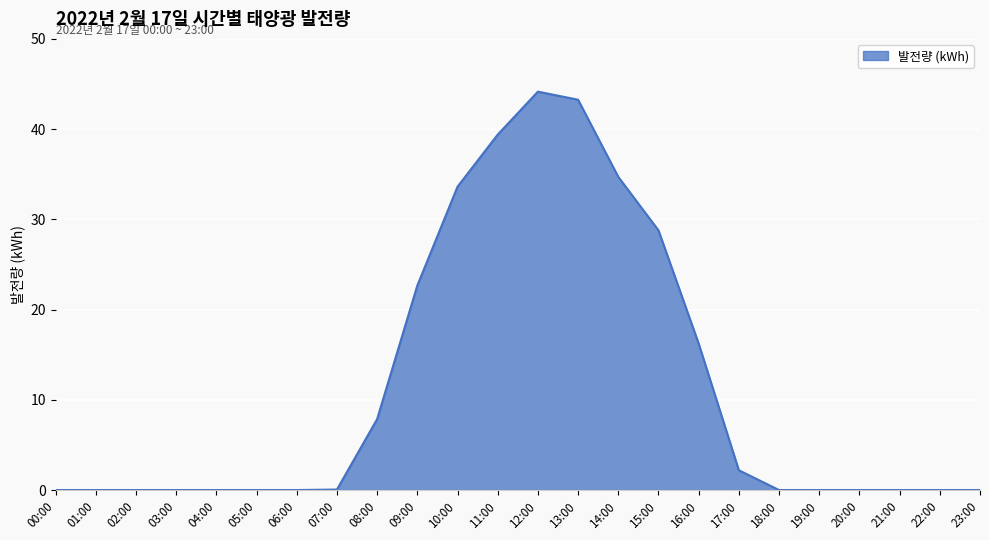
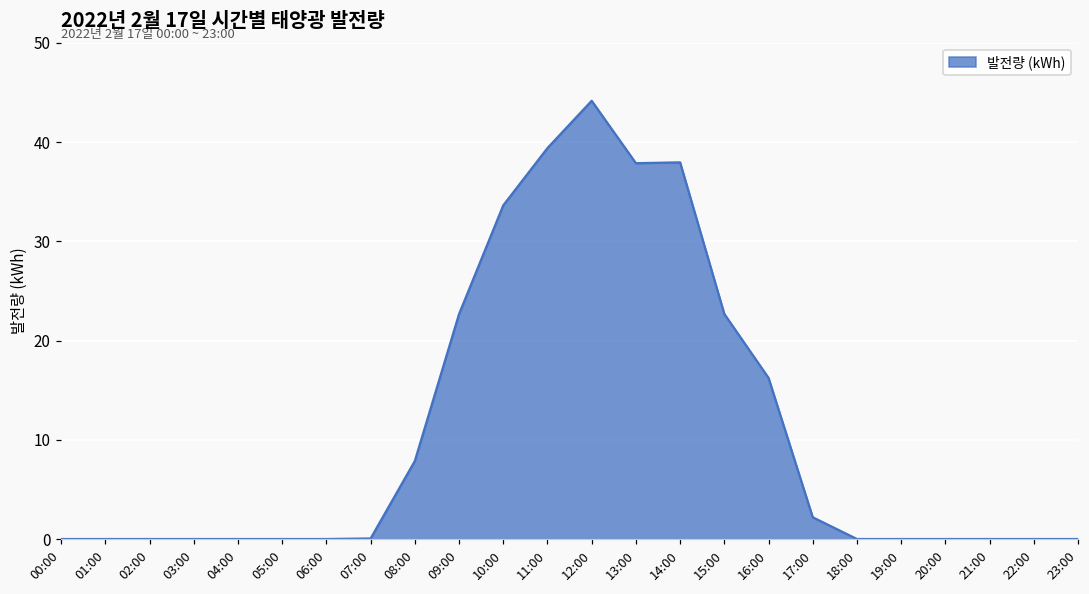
13:00: 43 -> 38
14:00: 35 -> 38
15:00: 29 -> 23
